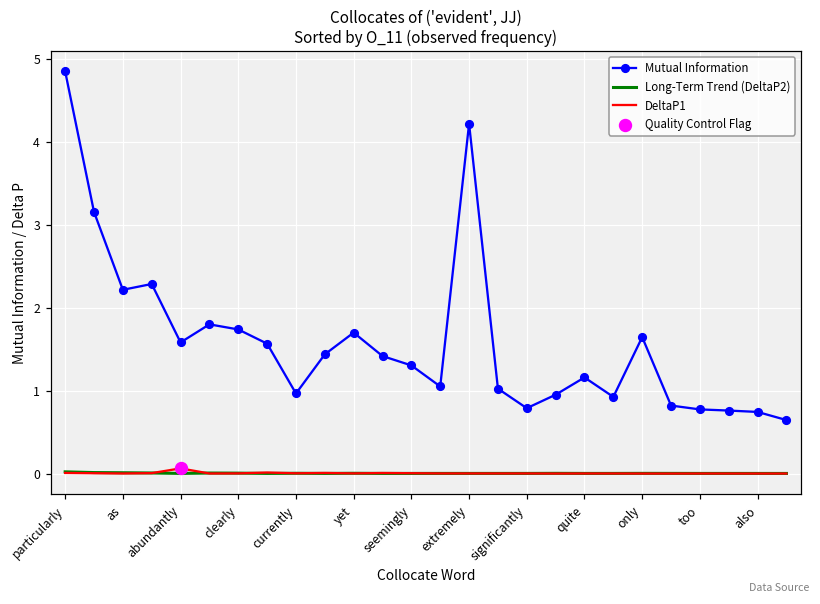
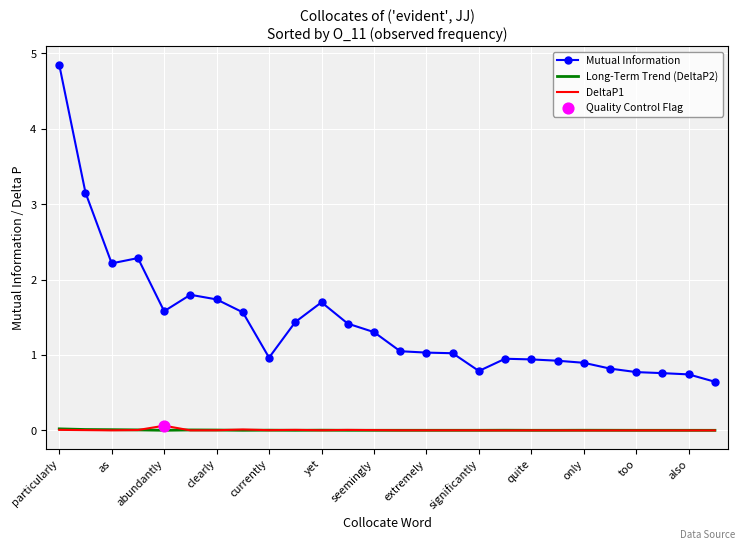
Mutual Information, extremely: 4.2 -> 1.0
Mutual Information, quite: 1.2 -> 0.9
Mutual Information, only: 1.6 -> 0.9
